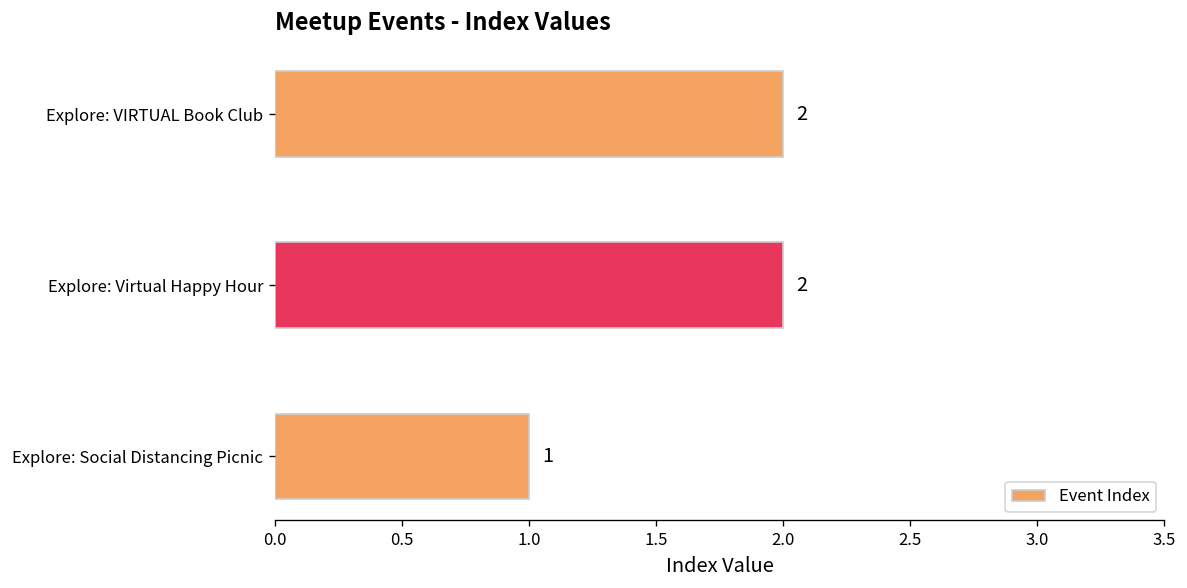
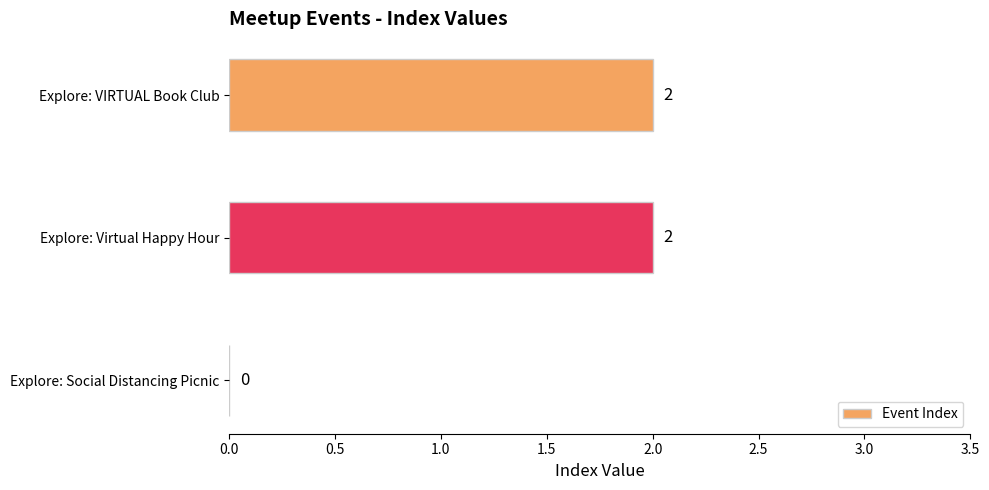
Explore: Social Distancing Picnic: 1 -> 0
